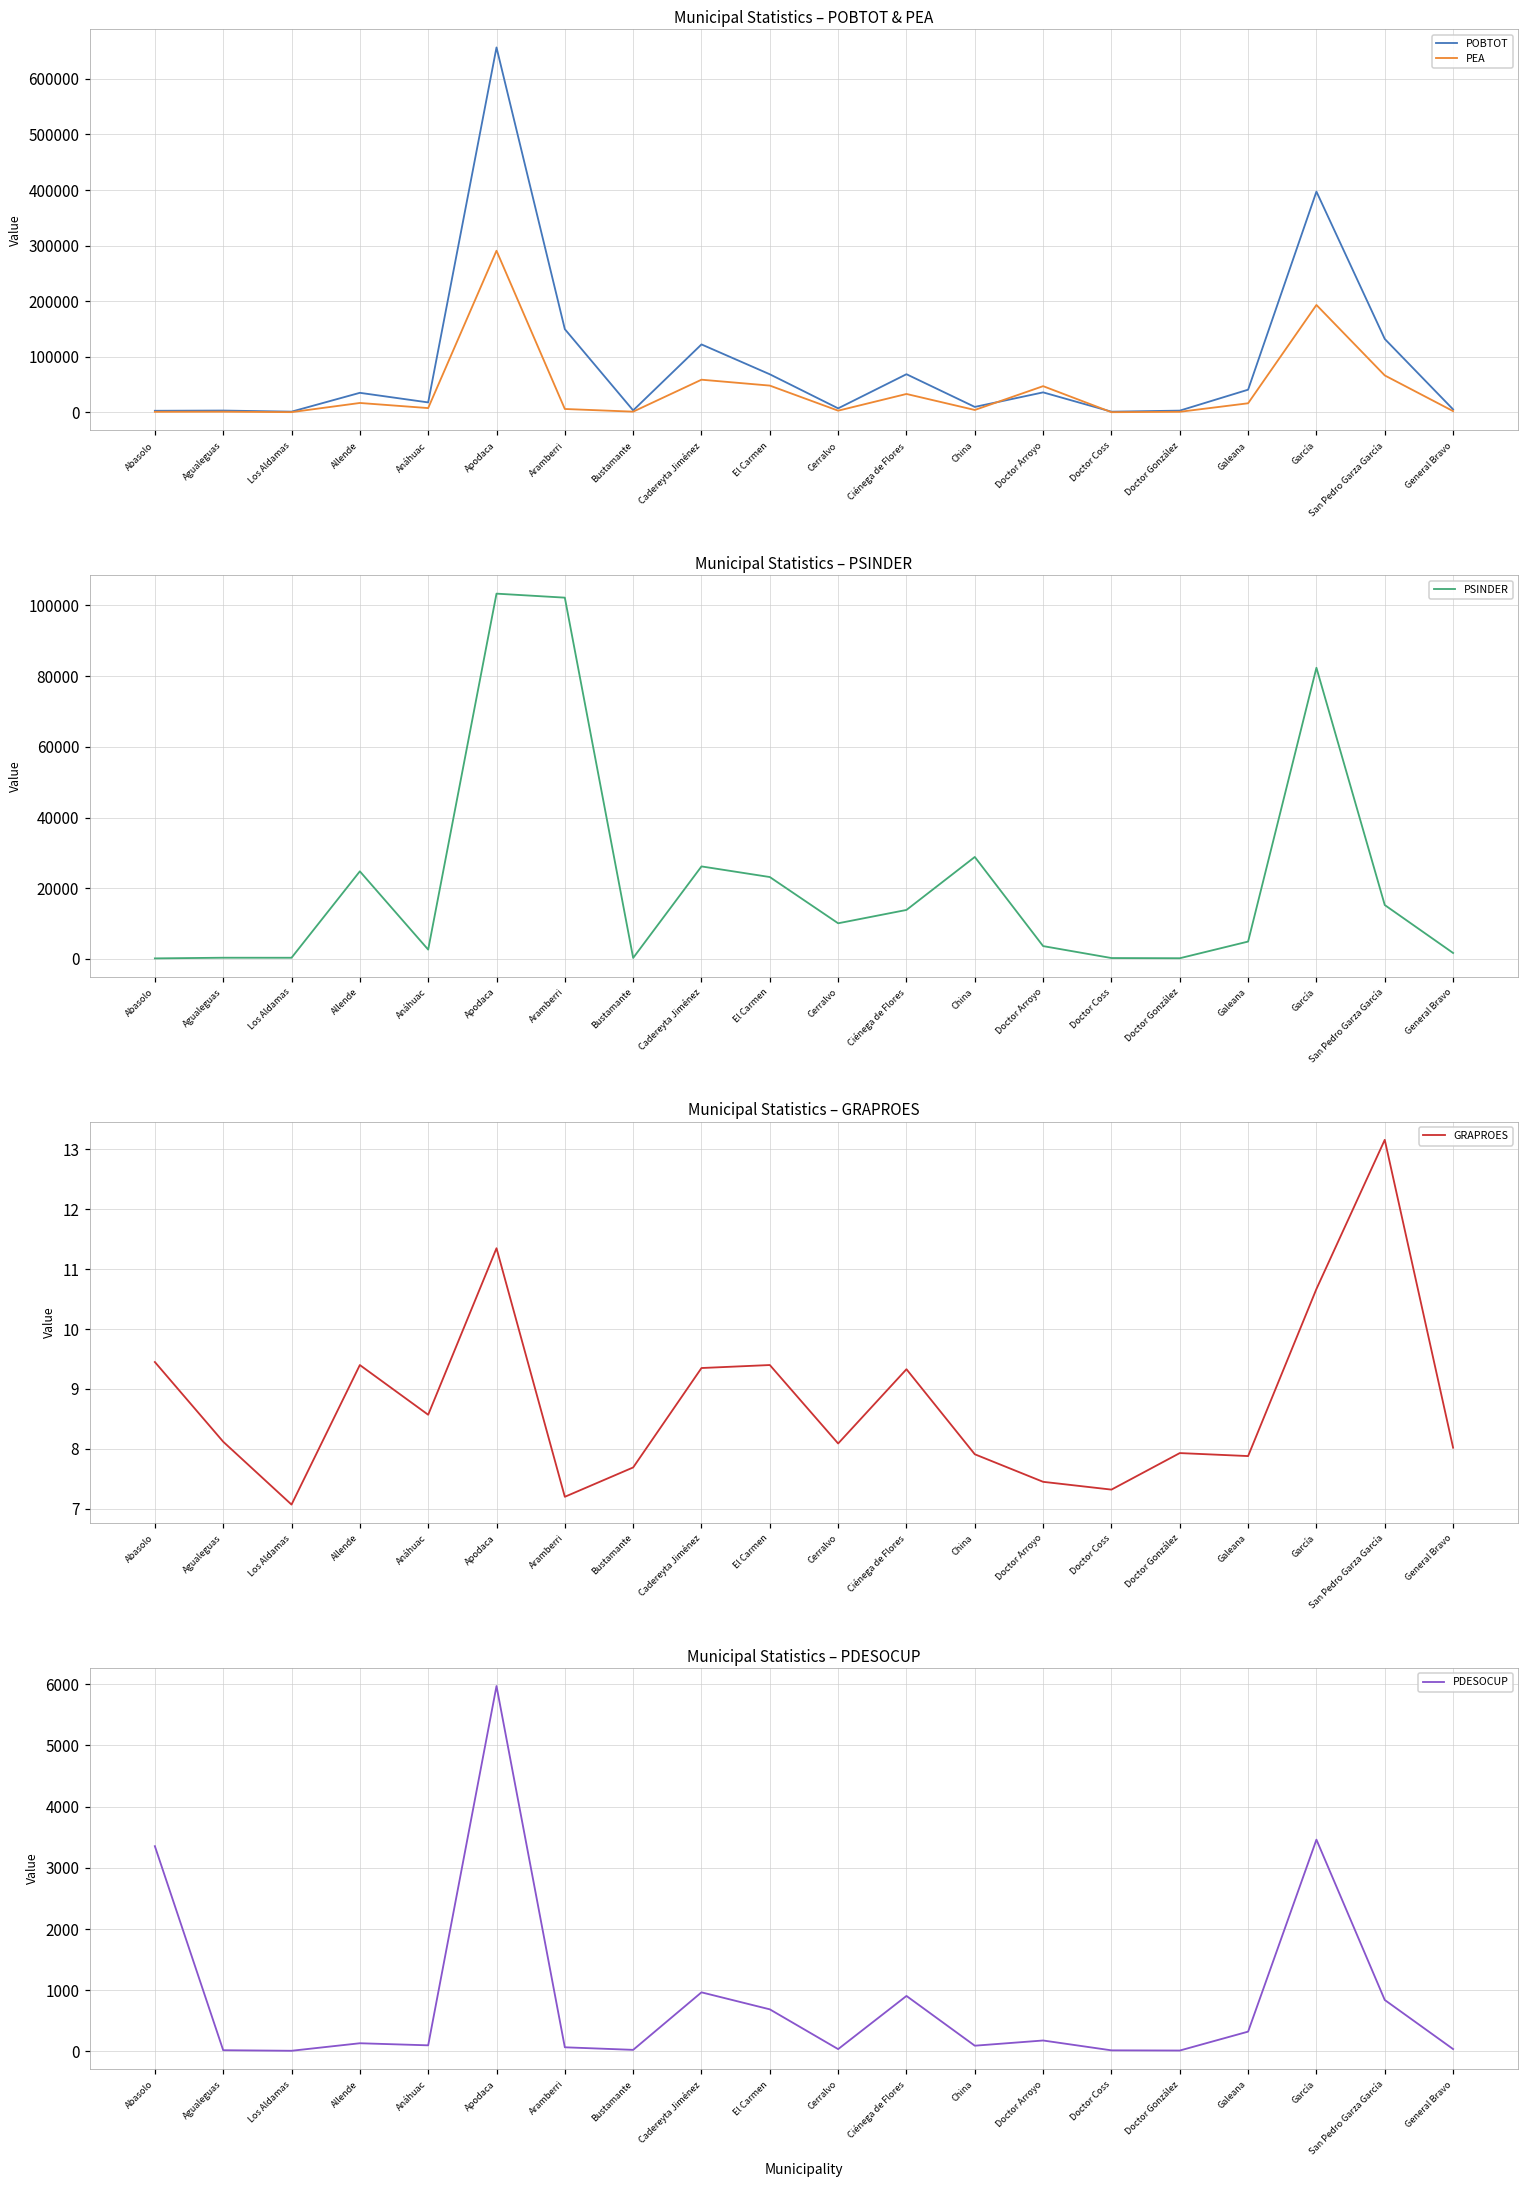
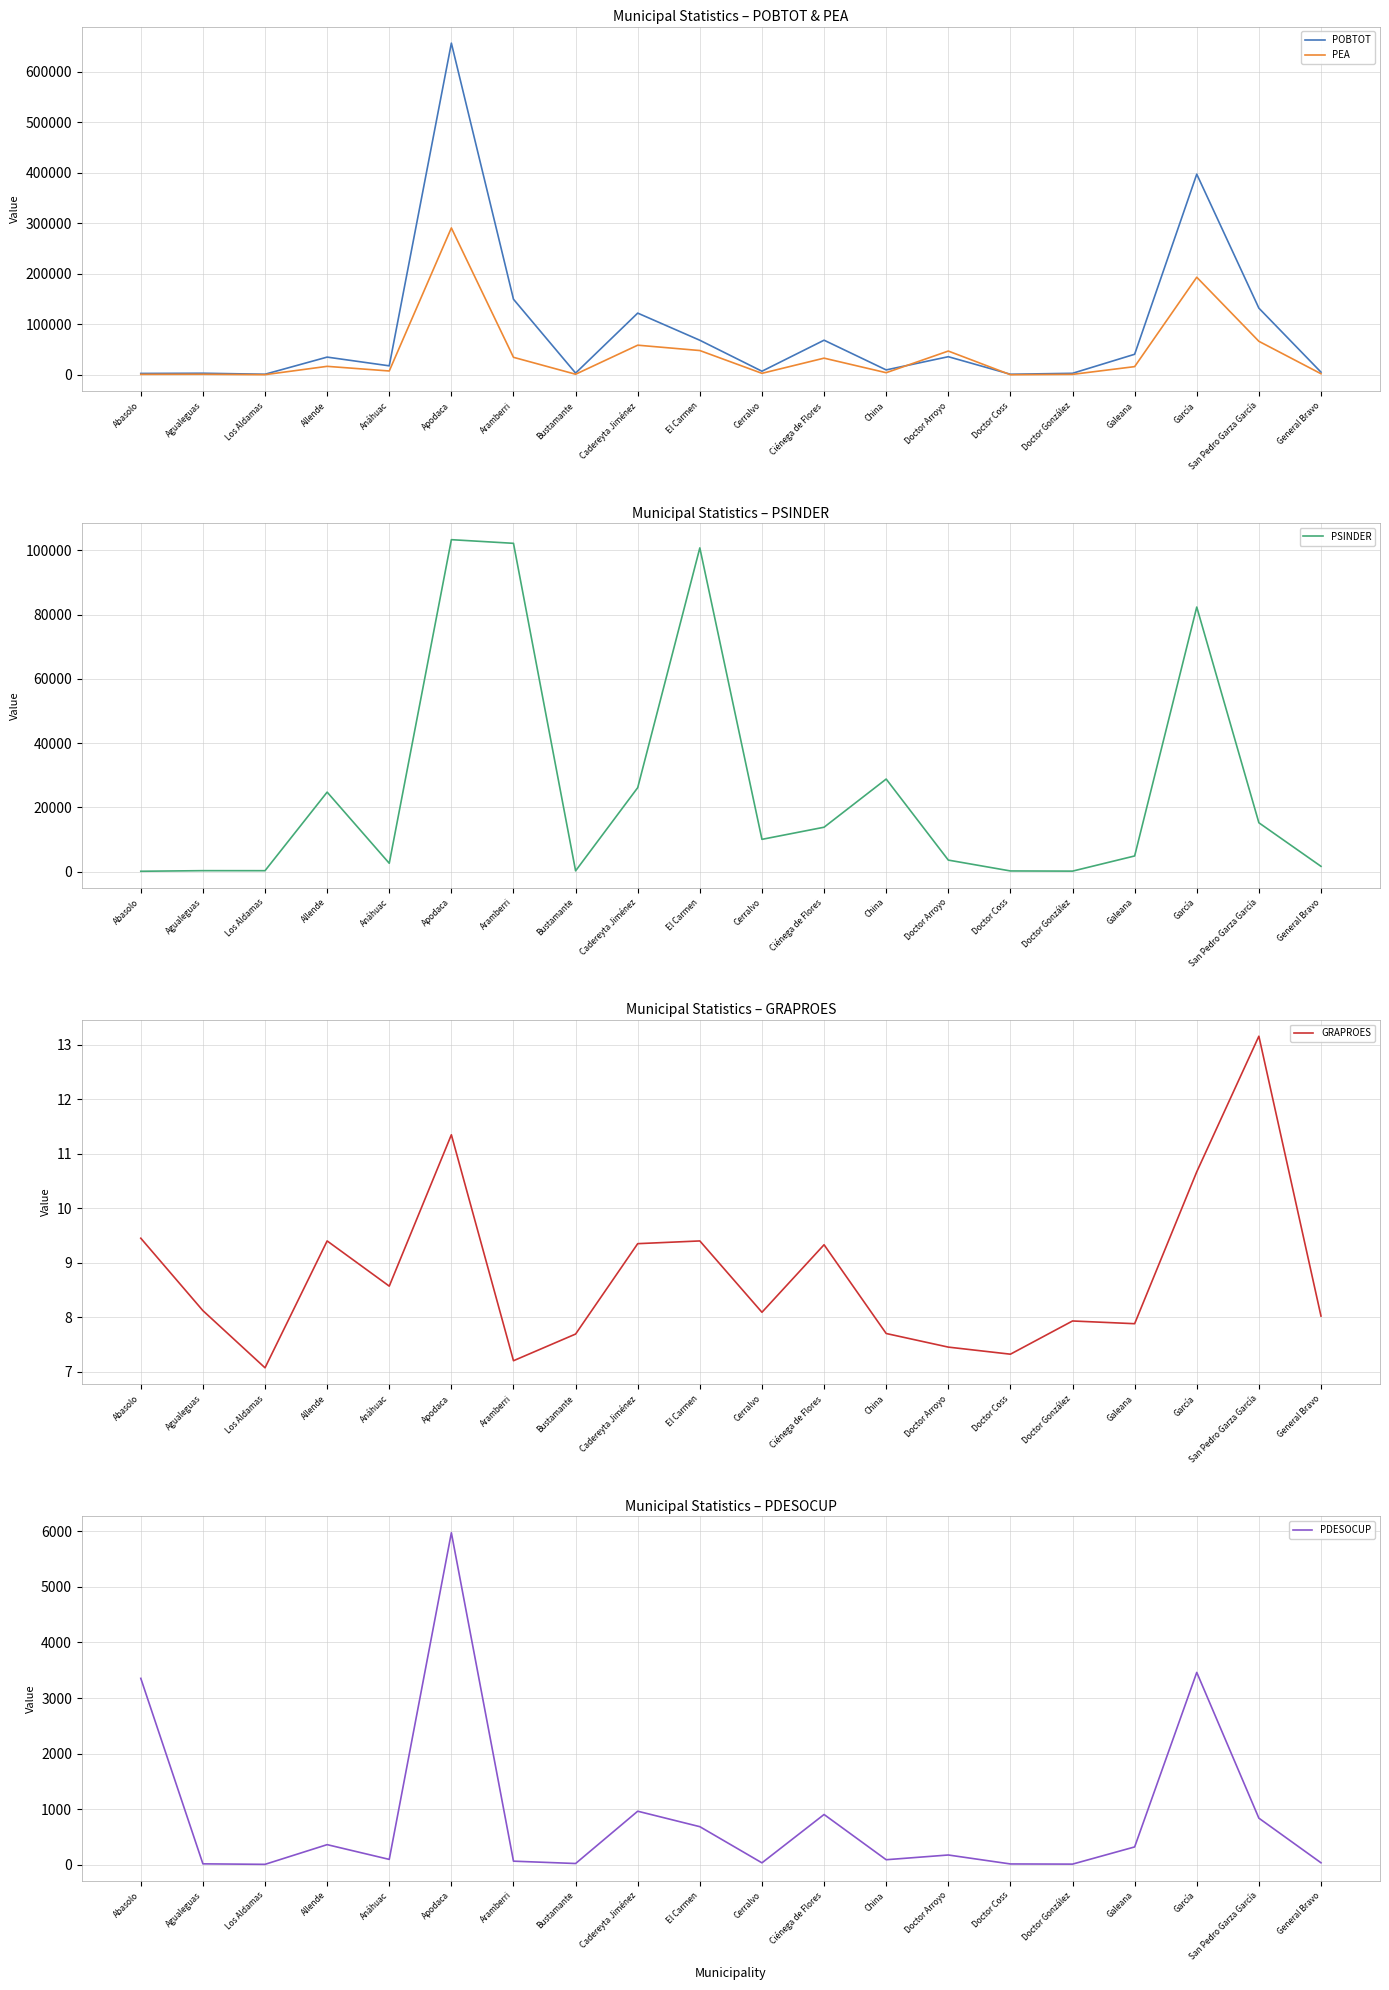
Municipal Statistics – POBTOT & PEA, PEA, Aramberri: 10000 -> 30000
Municipal Statistics – PSINDER, El Carmen: 23000 -> 101000
Municipal Statistics – GRAPROES, China: 7.9 -> 7.7
Municipal Statistics – PDESOCUP, Allende: 100 -> 400
